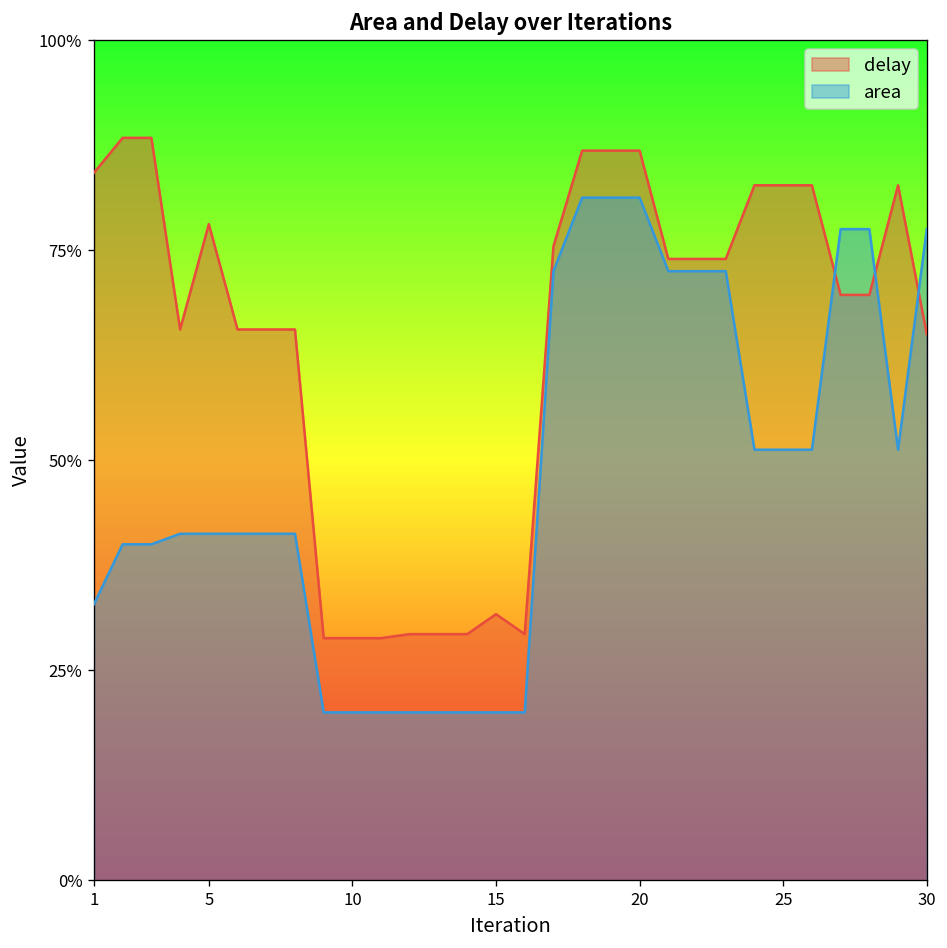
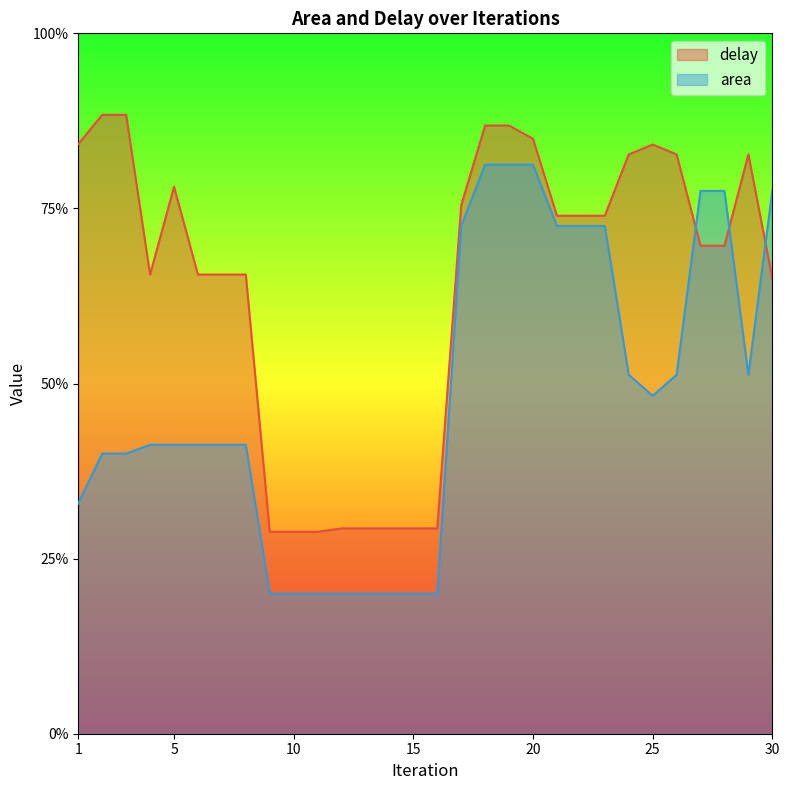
delay, 15: 32% -> 29%
delay, 20: 87% -> 85%
delay, 25: 83% -> 84%
area, 25: 51% -> 48%
